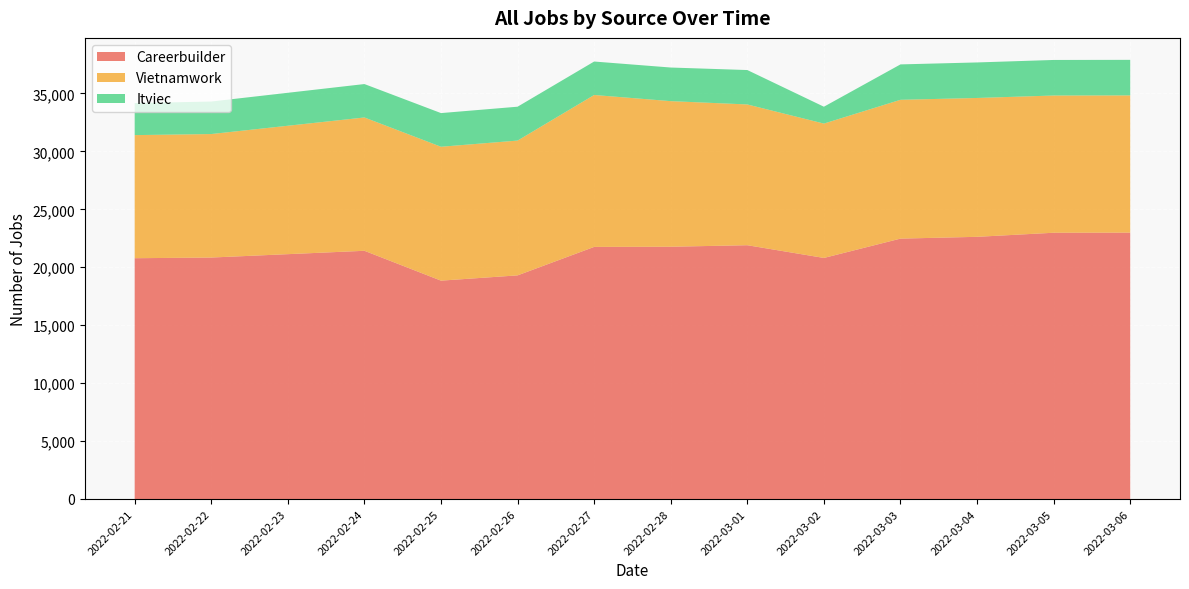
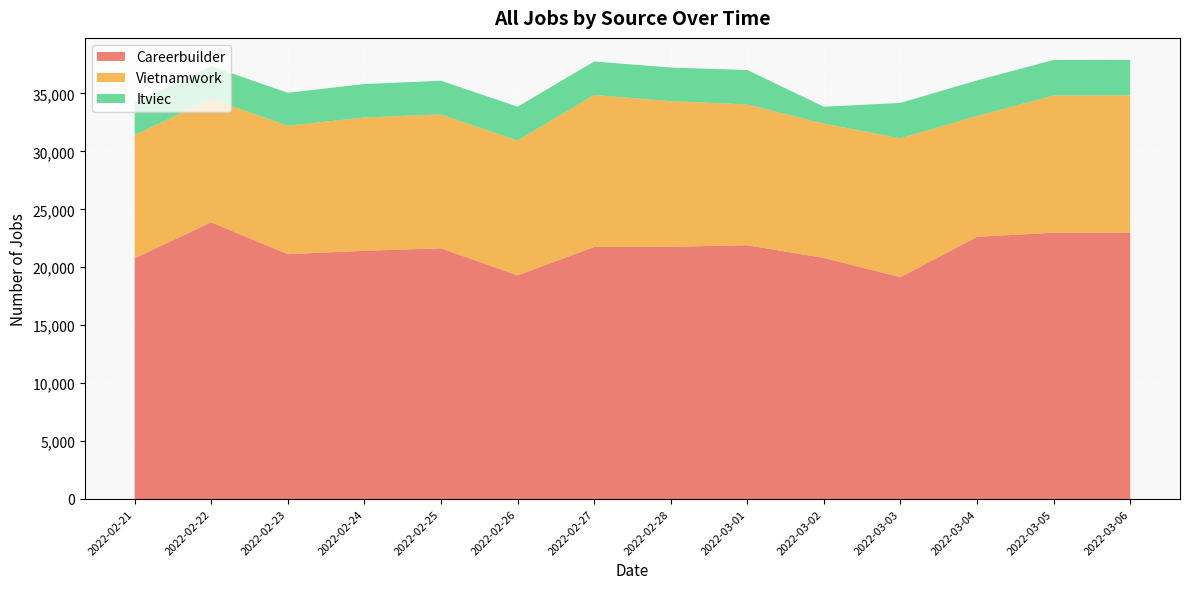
Careerbuilder, 2022-02-22: 20,800 -> 23,900
Careerbuilder, 2022-02-25: 18,800 -> 21,600
Careerbuilder, 2022-03-03: 22,500 -> 19,100
Vietnamwork, 2022-03-04: 12,000 -> 10,400
